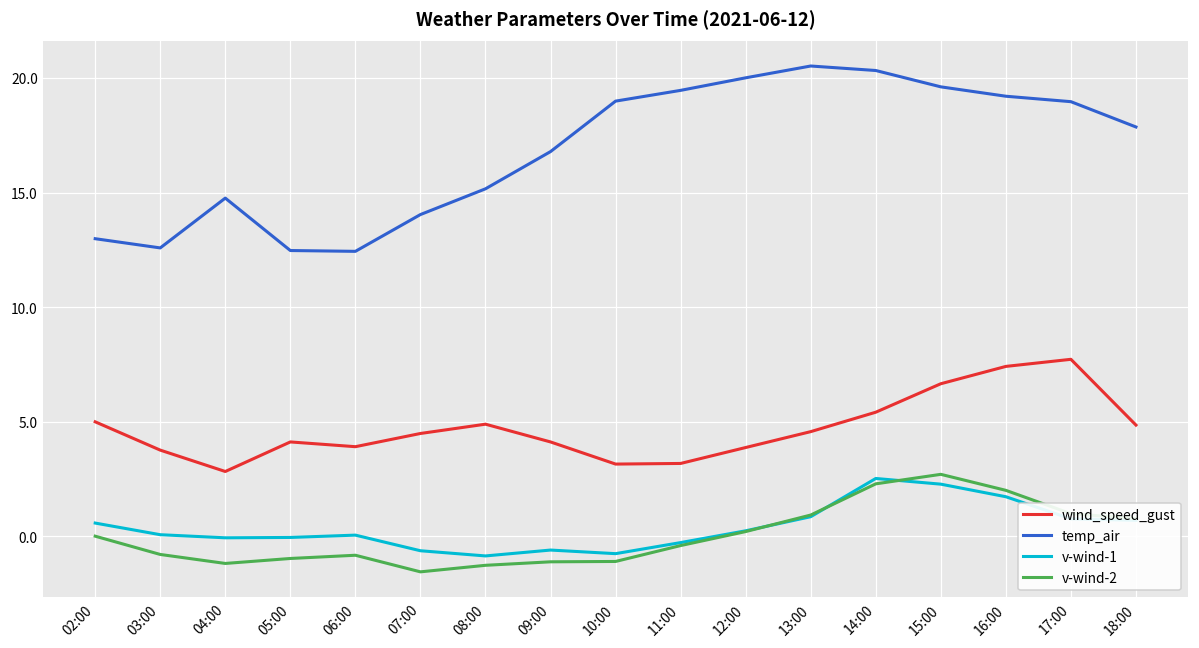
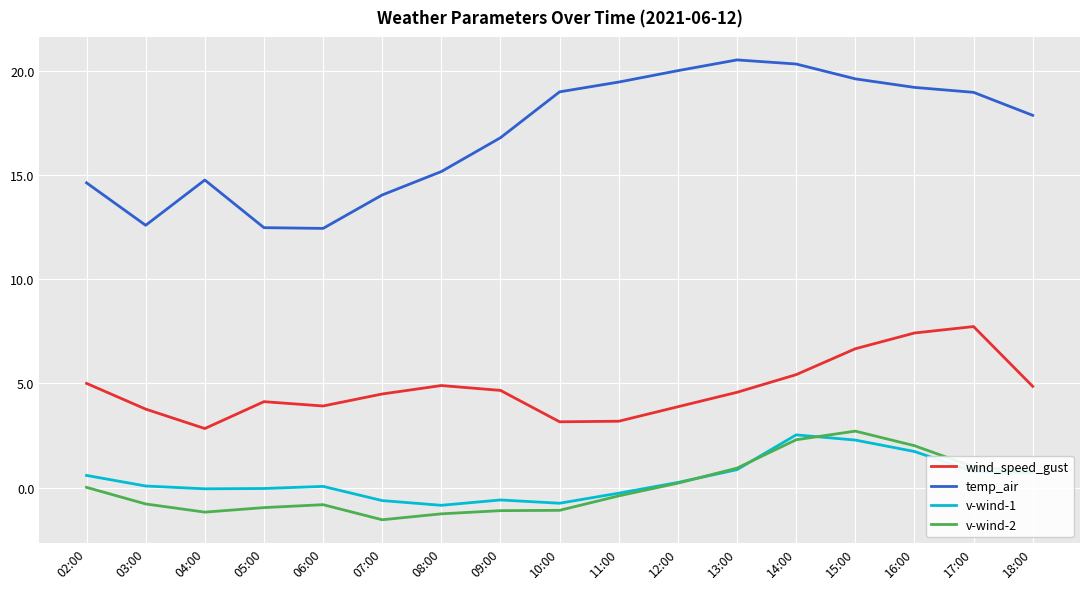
temp_air, 02:00: 13.0 -> 14.6
wind_speed_gust, 09:00: 4.1 -> 4.7
